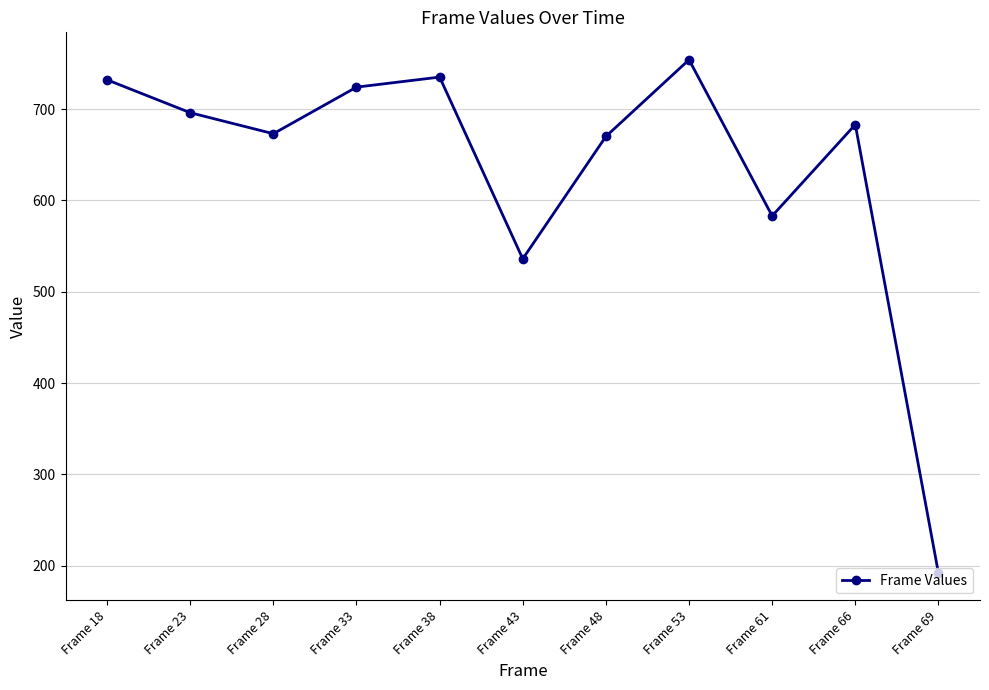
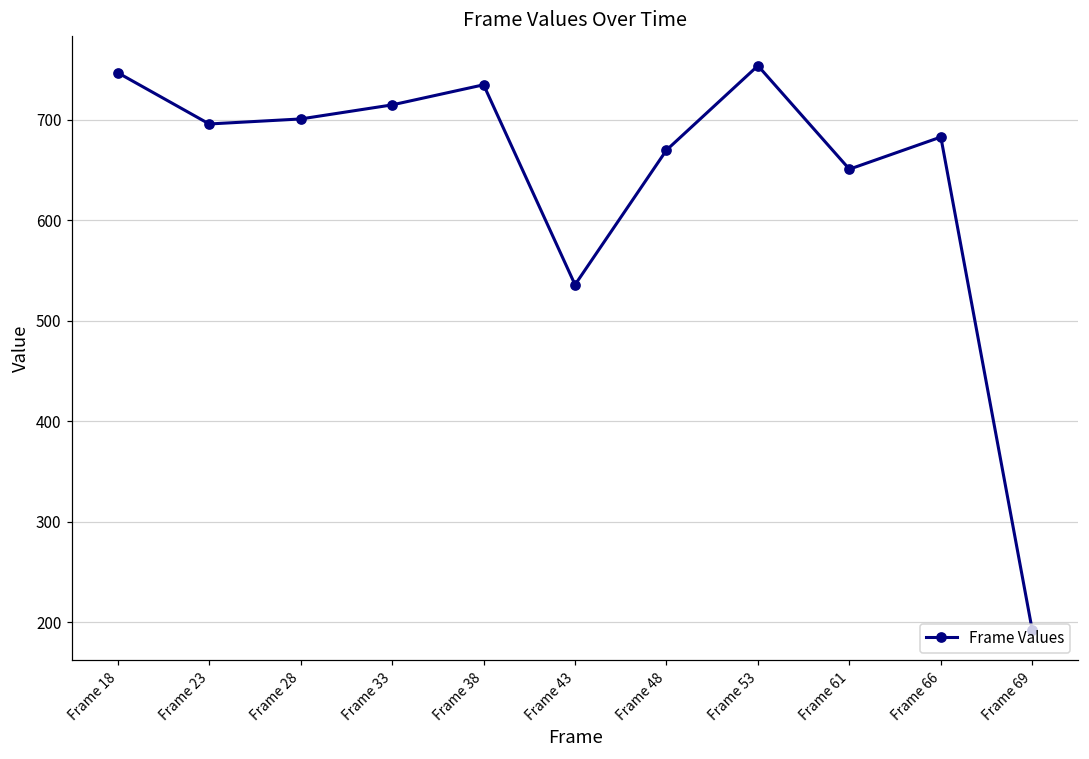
Frame 18: 730 -> 750
Frame 28: 670 -> 700
Frame 33: 724 -> 715
Frame 61: 580 -> 650
